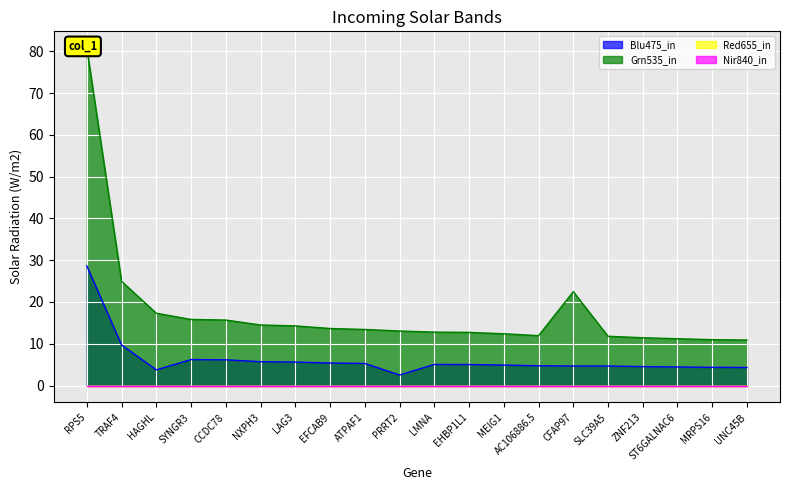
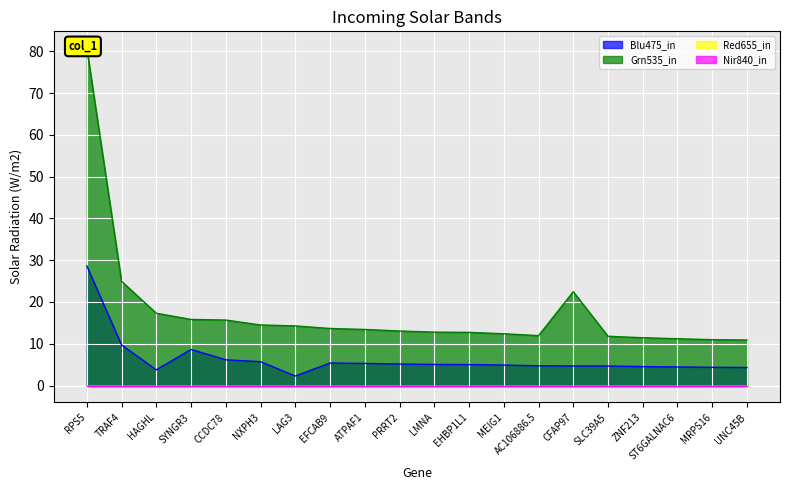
Blu475_in, SYNGR3: 6 -> 9
Blu475_in, LAG3: 6 -> 2
Blu475_in, PRRT2: 3 -> 5
